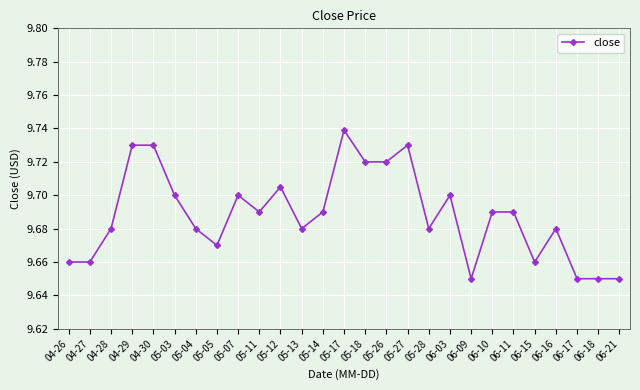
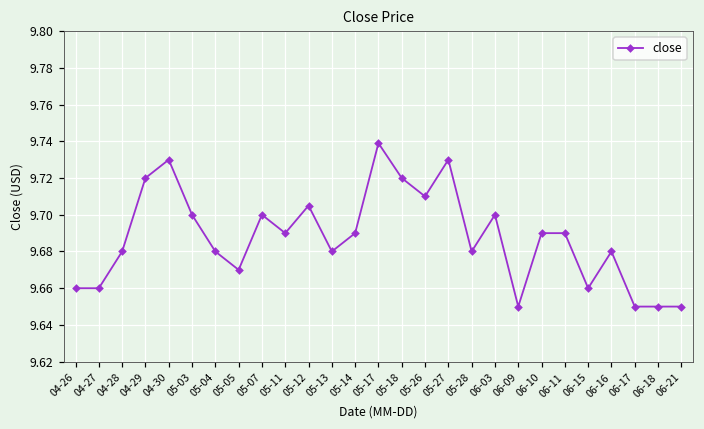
04-29: 9.73 -> 9.72
05-26: 9.72 -> 9.71
